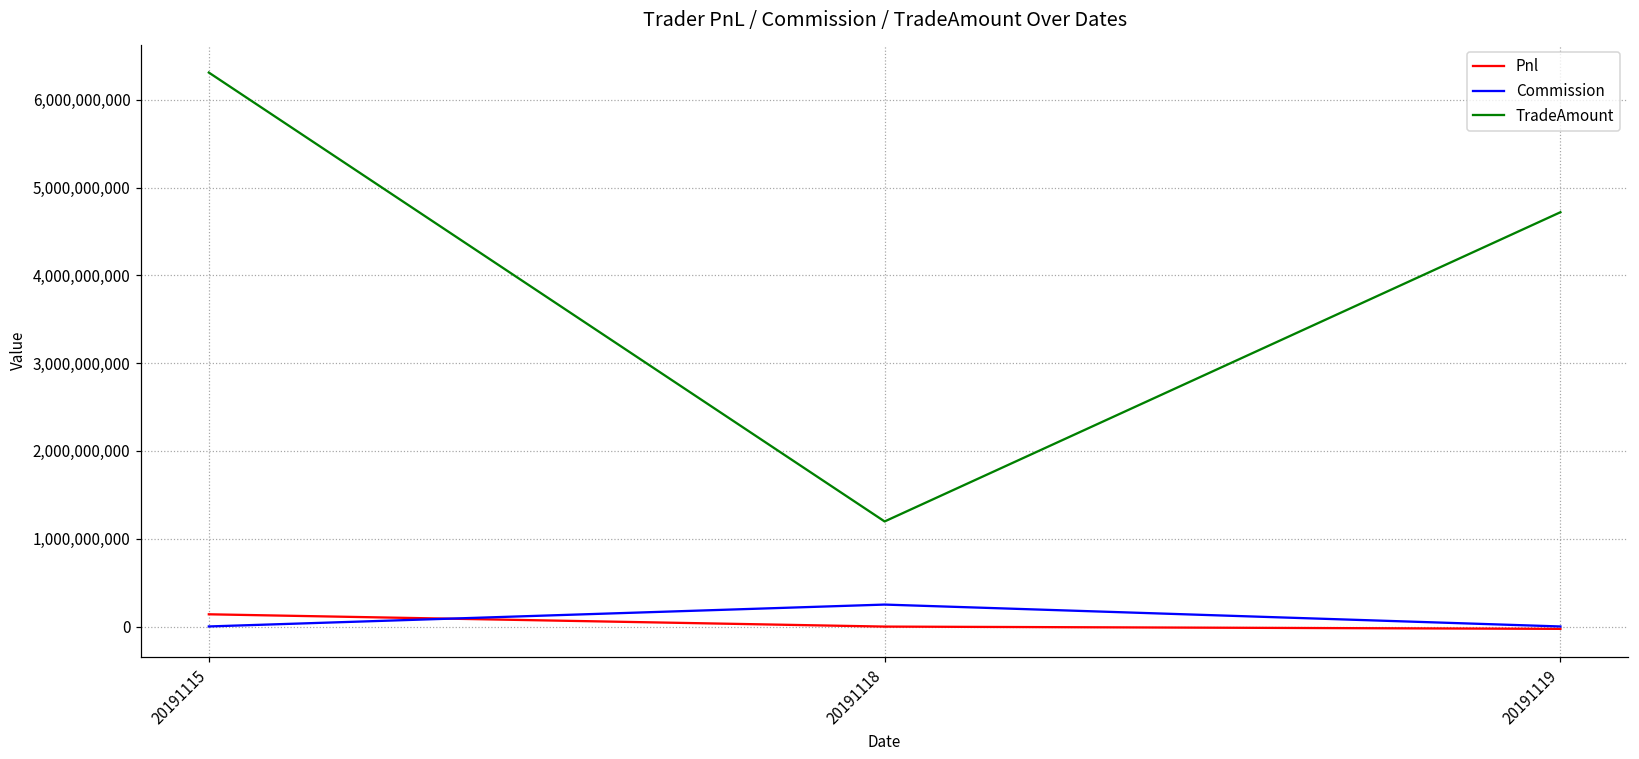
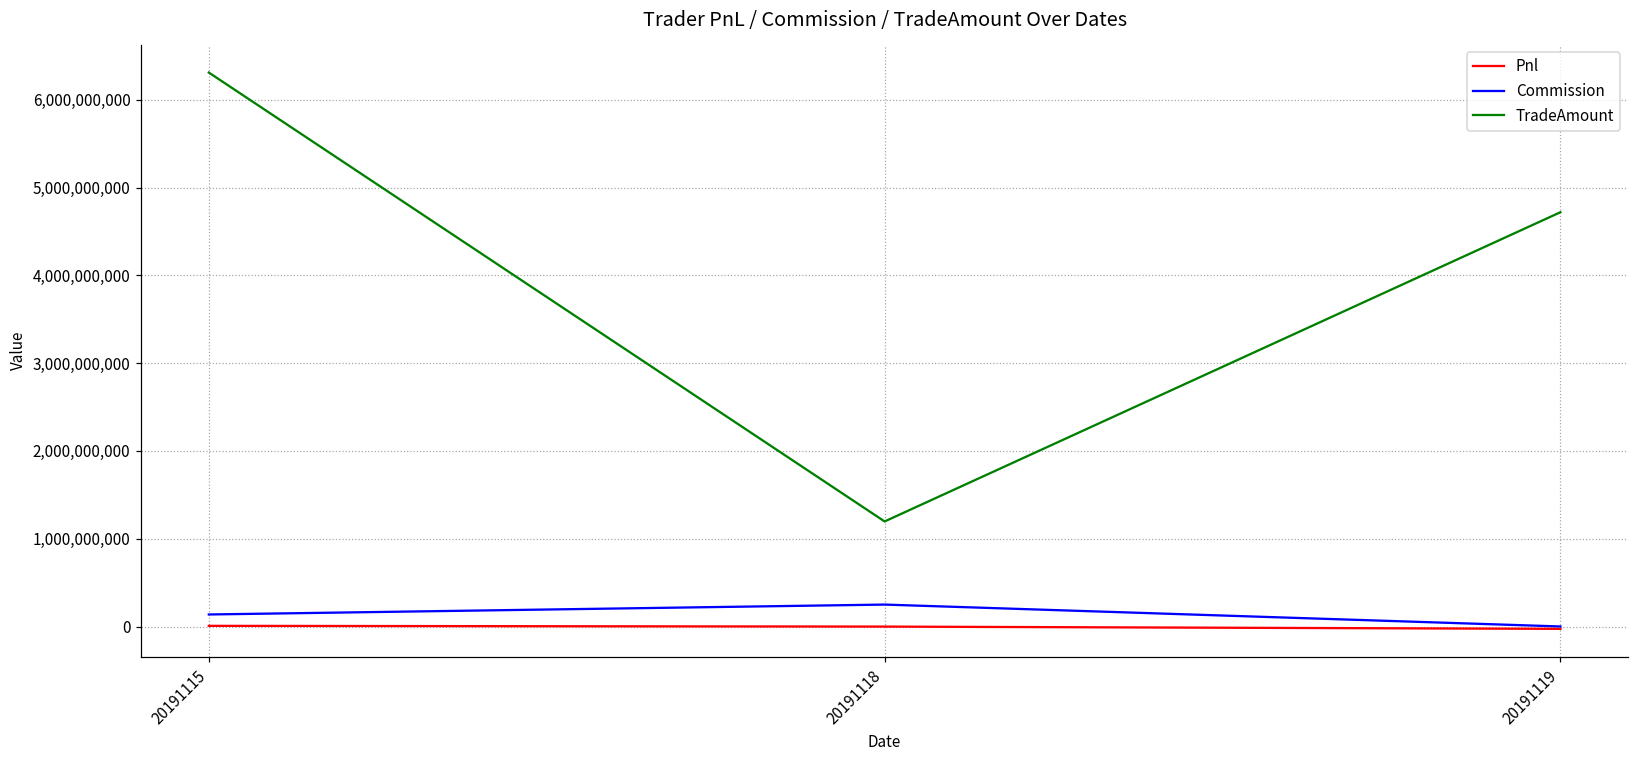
Pnl, 20191115: 100,000,000 -> 0
Commission, 20191115: 0 -> 100,000,000
